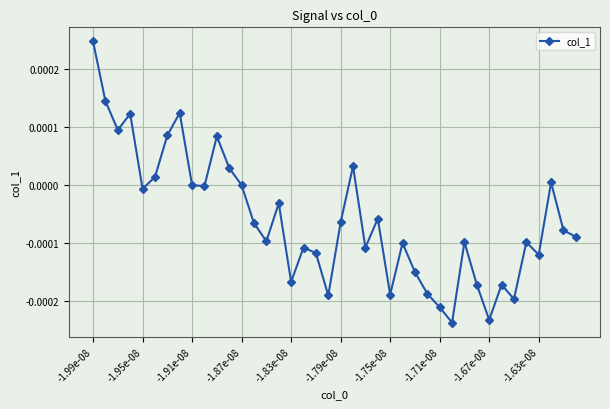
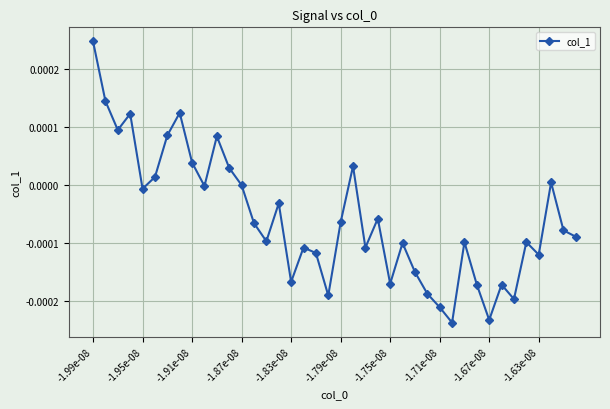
-1.91e-08: 0.00000 -> 0.00004
-1.75e-08: -0.00019 -> -0.00017
